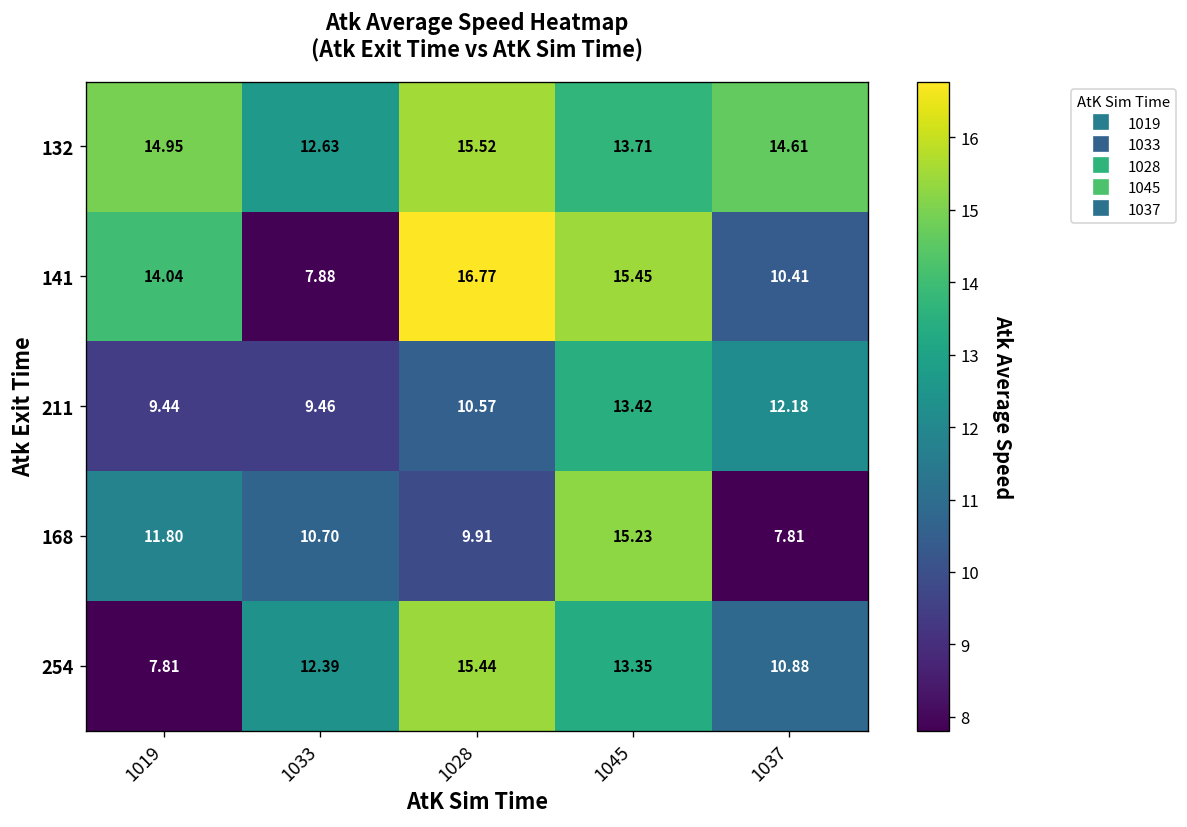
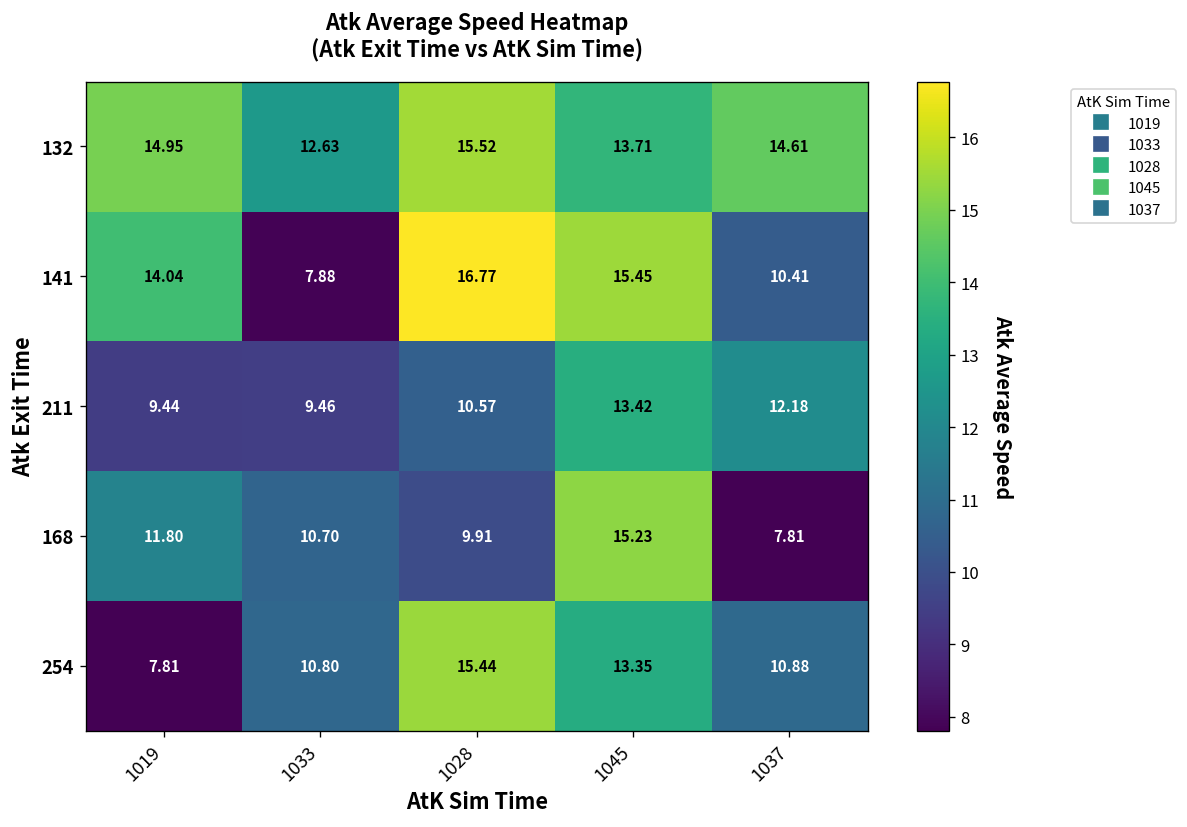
254, 1033: 12.39 -> 10.80
